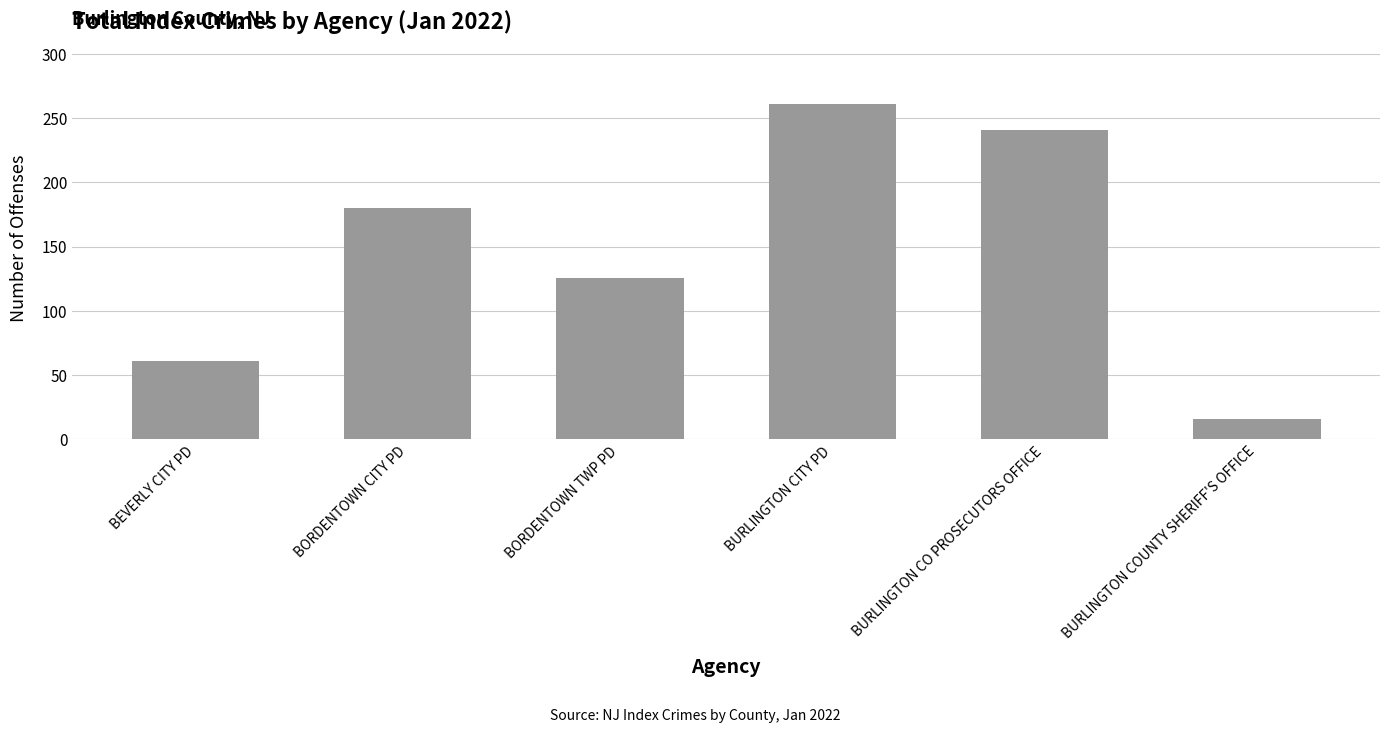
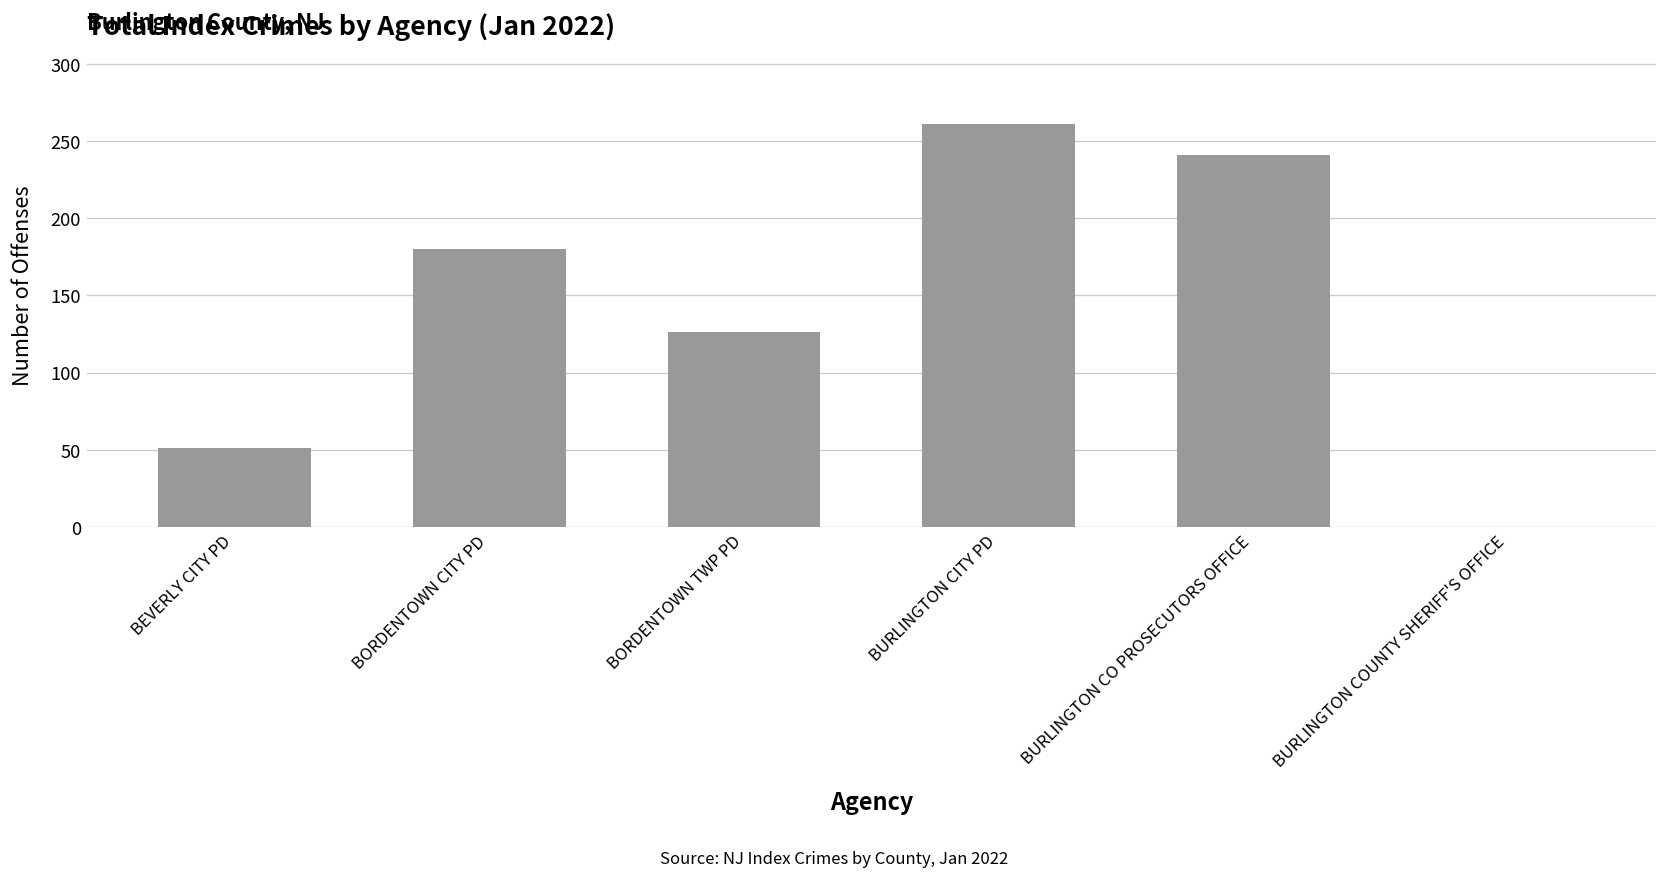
BEVERLY CITY PD: 61 -> 51
BURLINGTON COUNTY SHERIFF'S OFFICE: 16 -> 0
